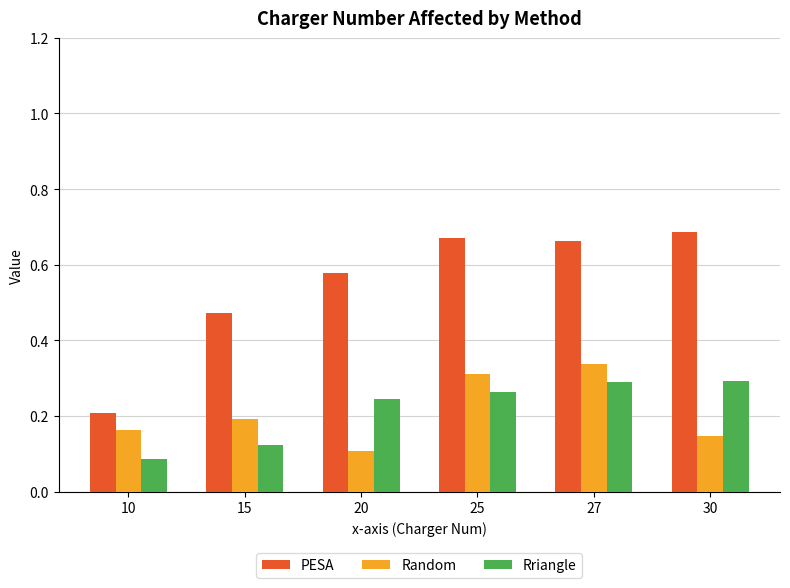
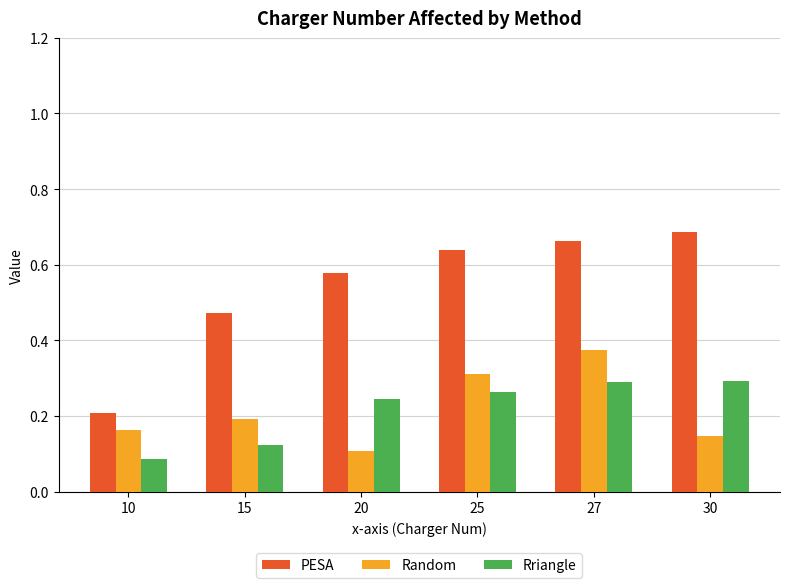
PESA, 25: 0.67 -> 0.64
Random, 27: 0.34 -> 0.37
